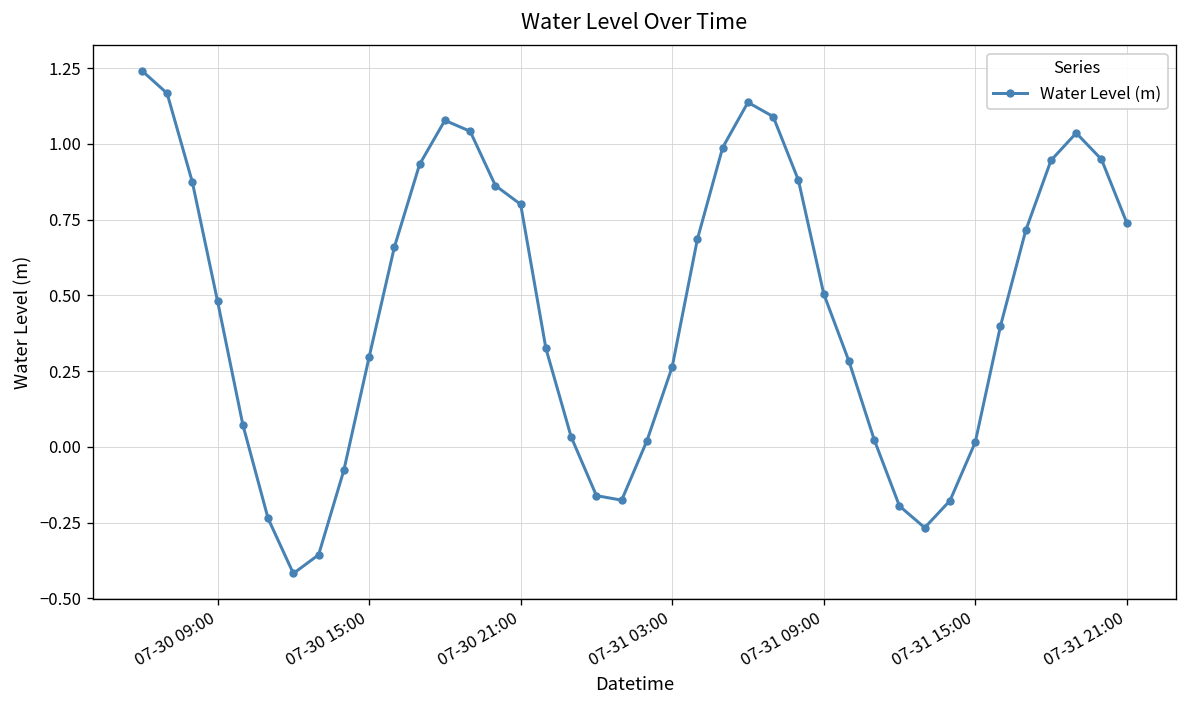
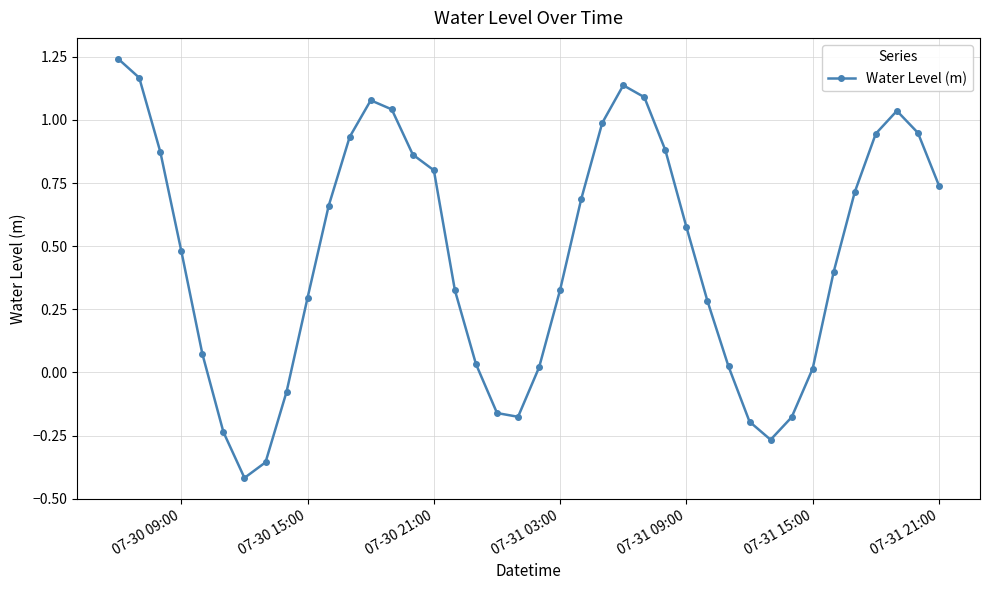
07-31 03:00: 0.26 -> 0.33
07-31 09:00: 0.51 -> 0.58
